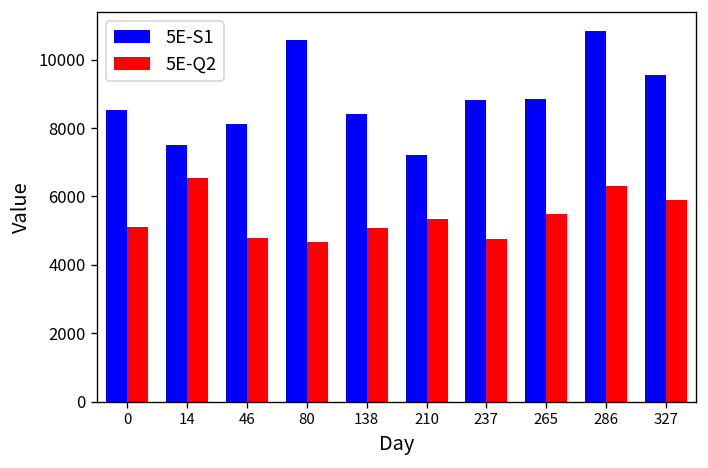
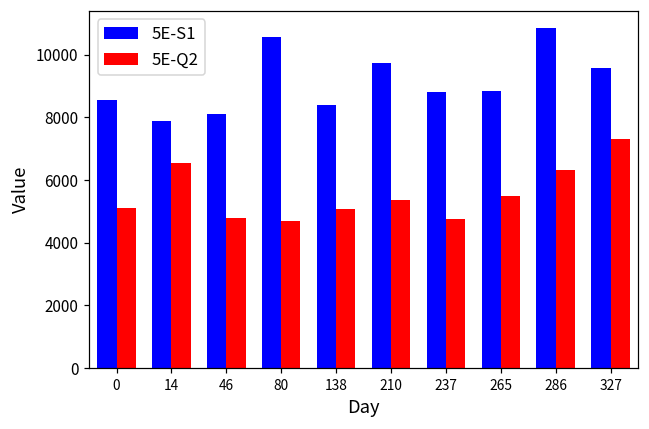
5E-S1, 14: 7500 -> 7900
5E-S1, 210: 7200 -> 9700
5E-Q2, 327: 5900 -> 7300
